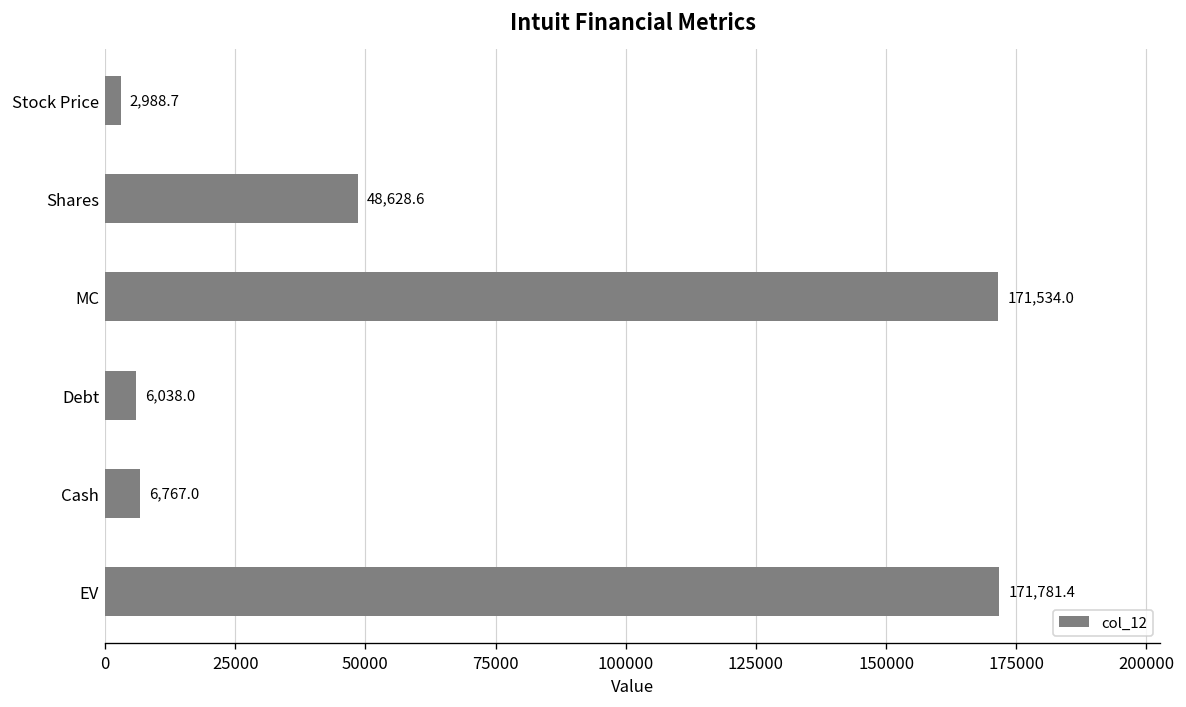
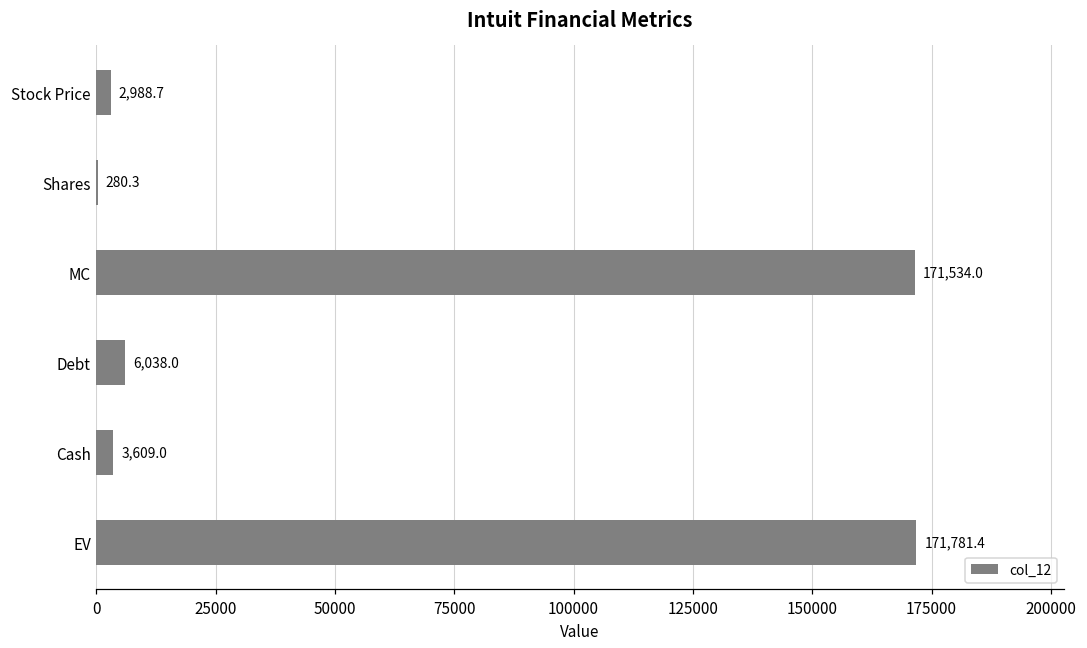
Shares: 48,628.6 -> 280.3
Cash: 6,767.0 -> 3,609.0
